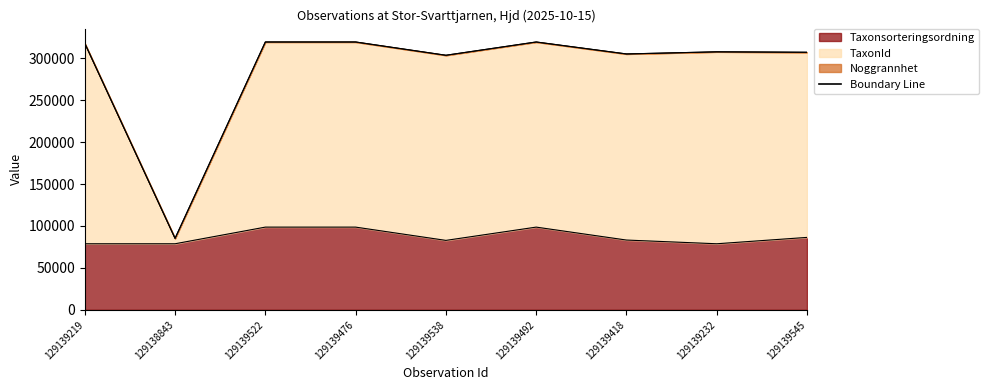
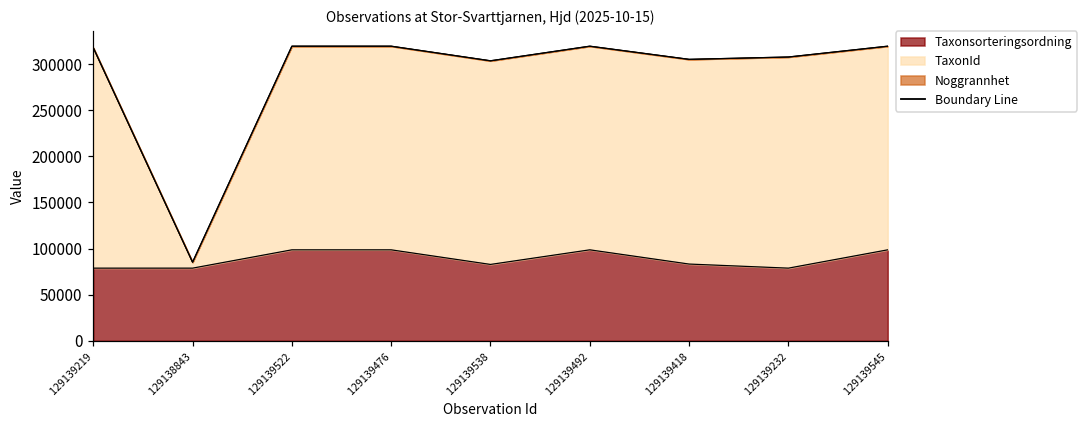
Taxonsorteringsordning, 129139545: 90000 -> 100000
